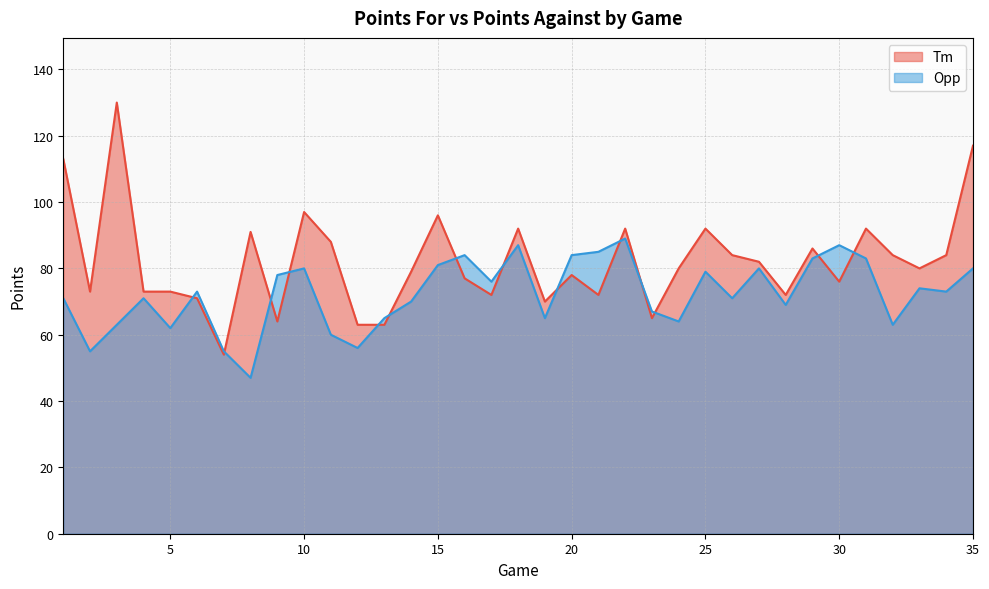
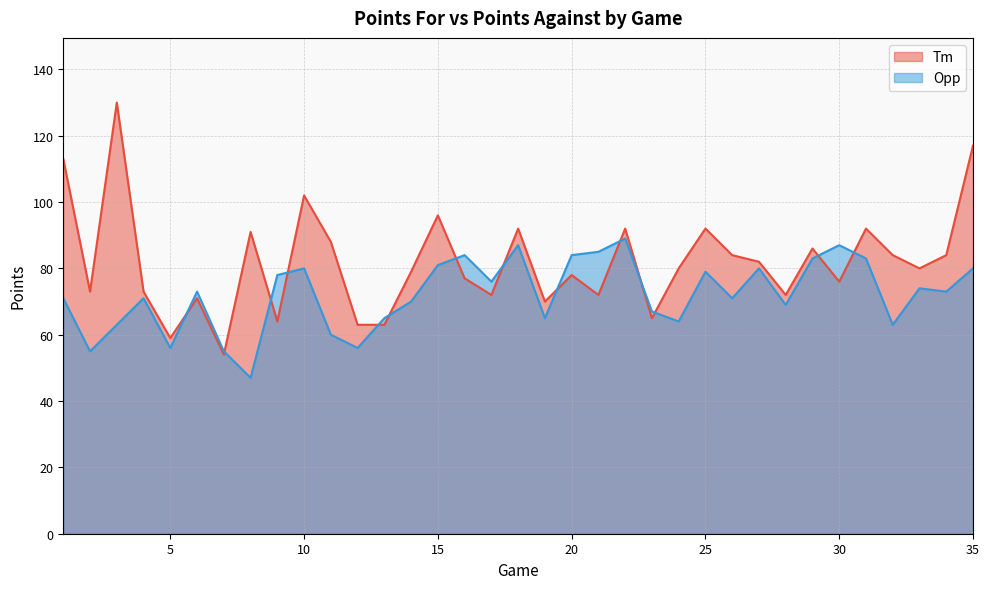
Tm, 5: 73 -> 59
Opp, 5: 62 -> 56
Tm, 10: 97 -> 102
